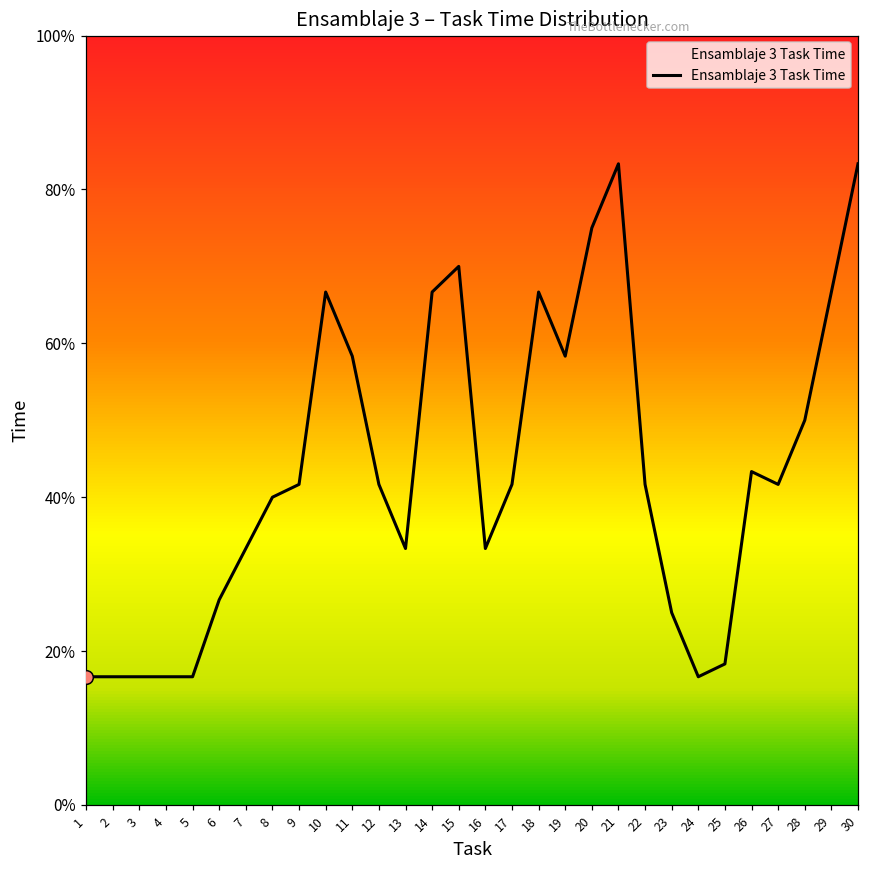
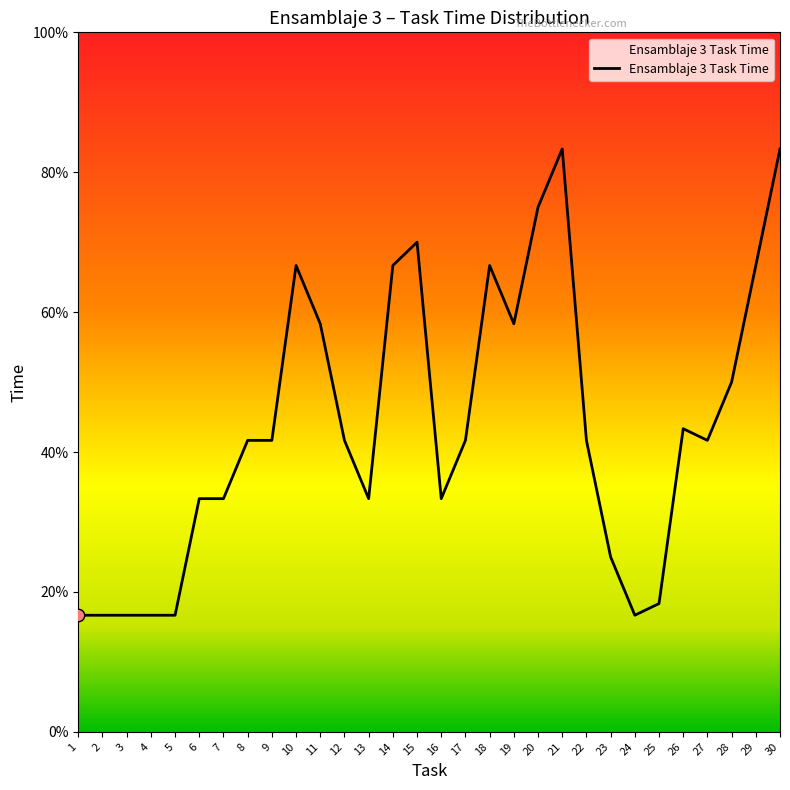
Ensamblaje 3 Task Time, 6: 27% -> 33%
Ensamblaje 3 Task Time, 8: 40% -> 42%
